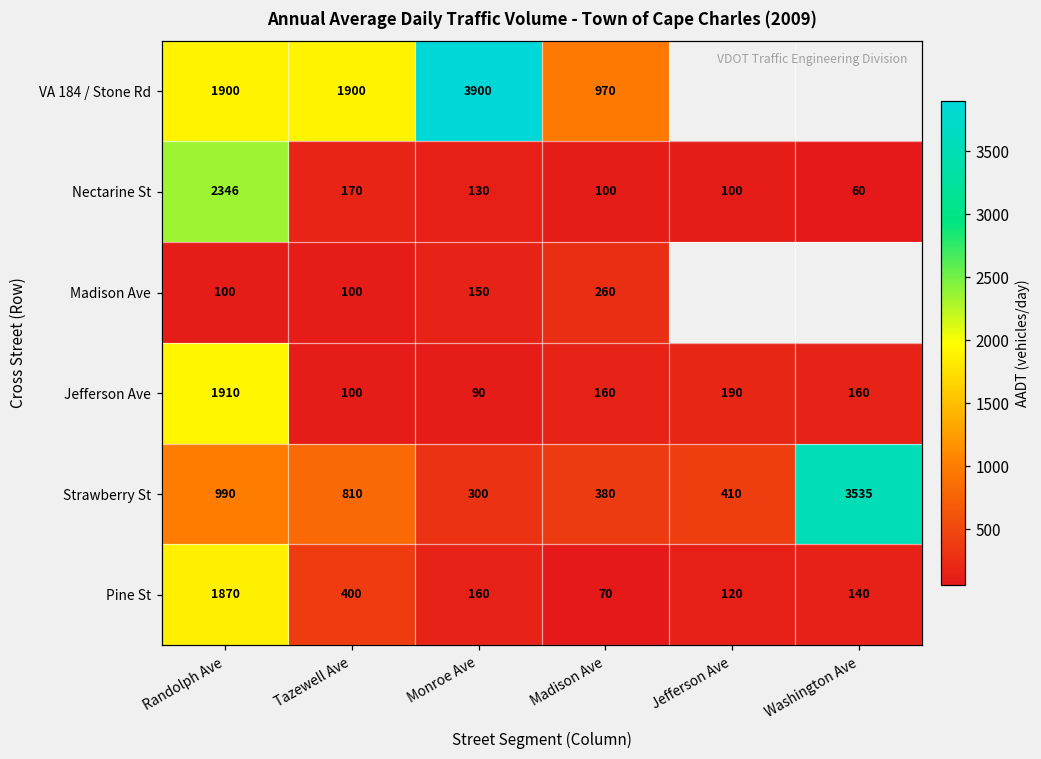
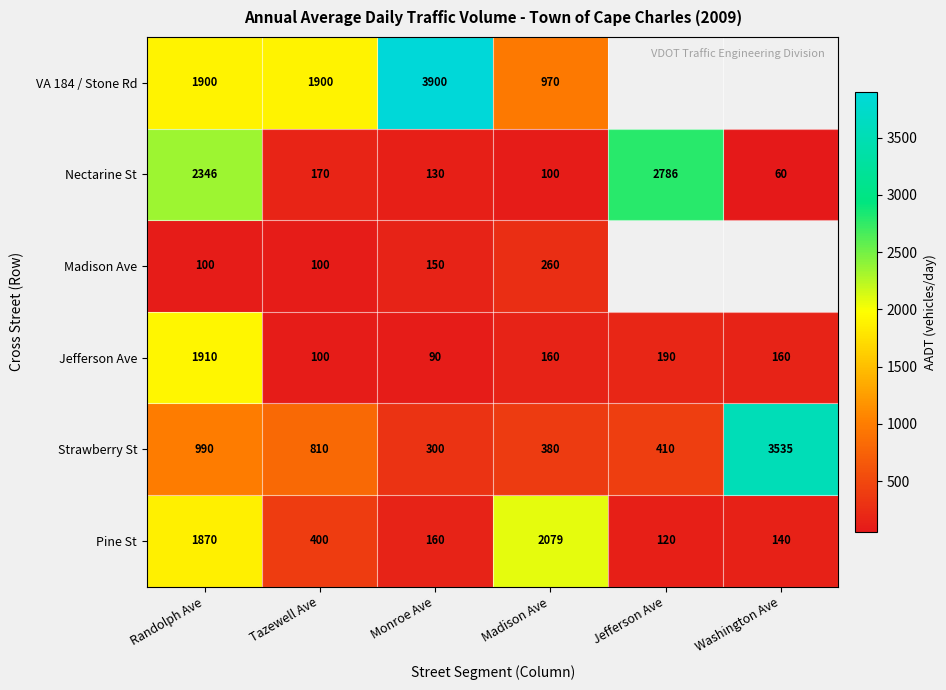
Nectarine St, Jefferson Ave: 100 -> 2786
Pine St, Madison Ave: 70 -> 2079
